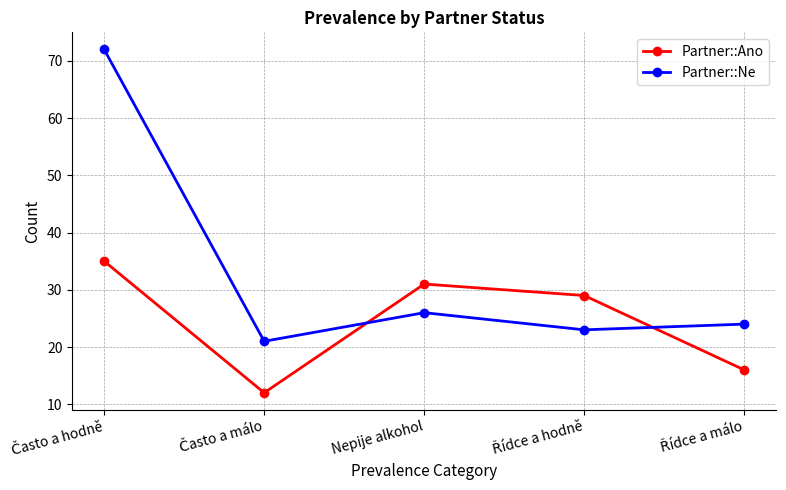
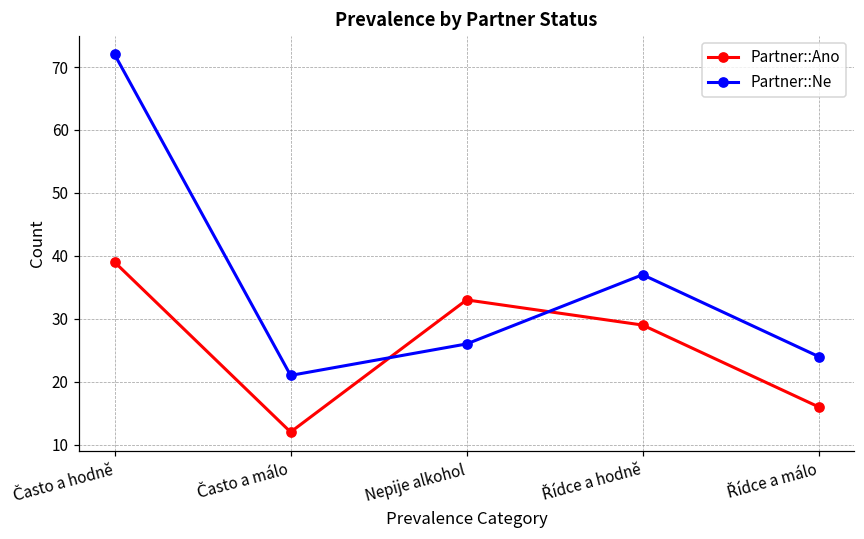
Partner::Ano, Často a hodně: 35 -> 39
Partner::Ano, Nepije alkohol: 31 -> 33
Partner::Ne, Řídce a hodně: 23 -> 37
